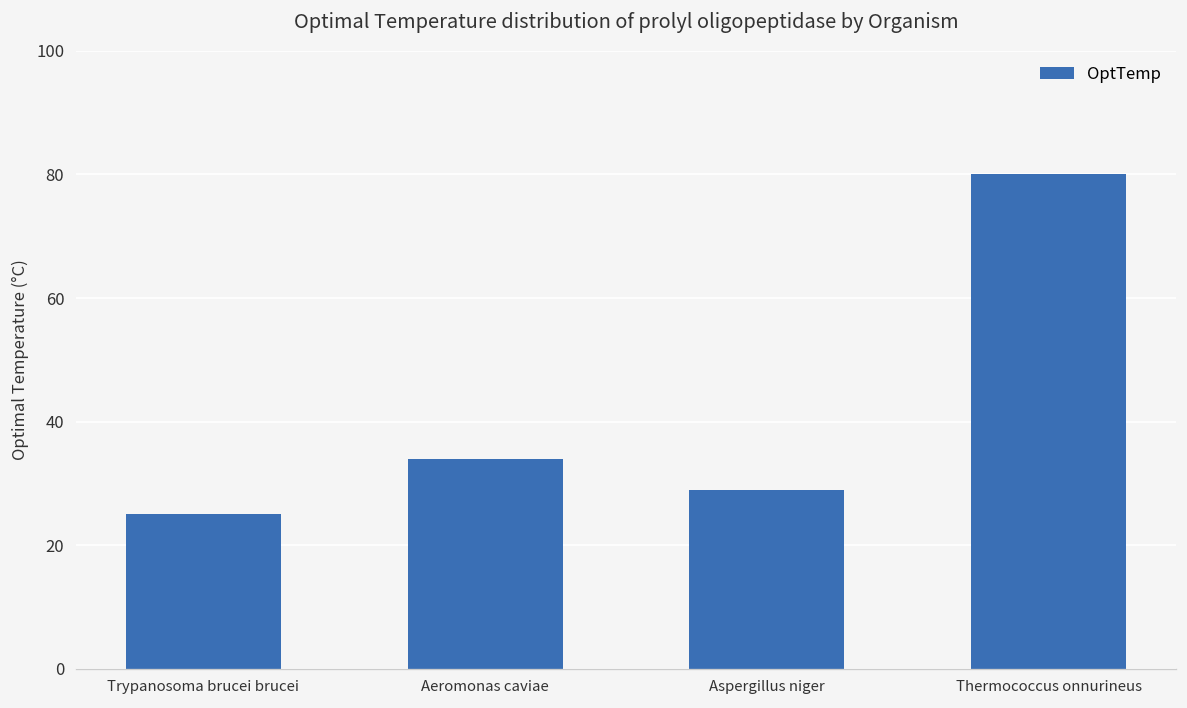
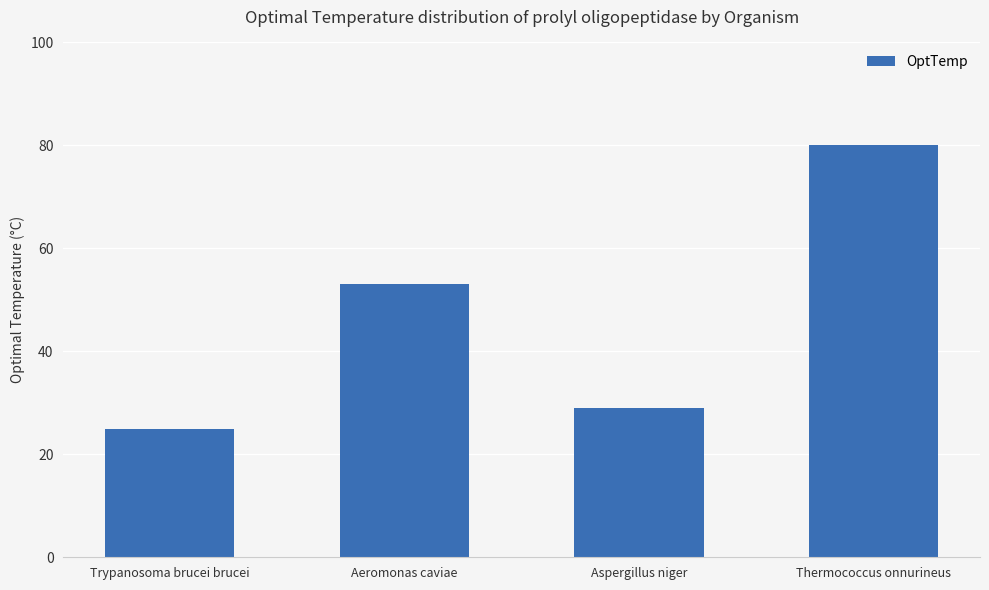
Aeromonas caviae: 34 -> 53
